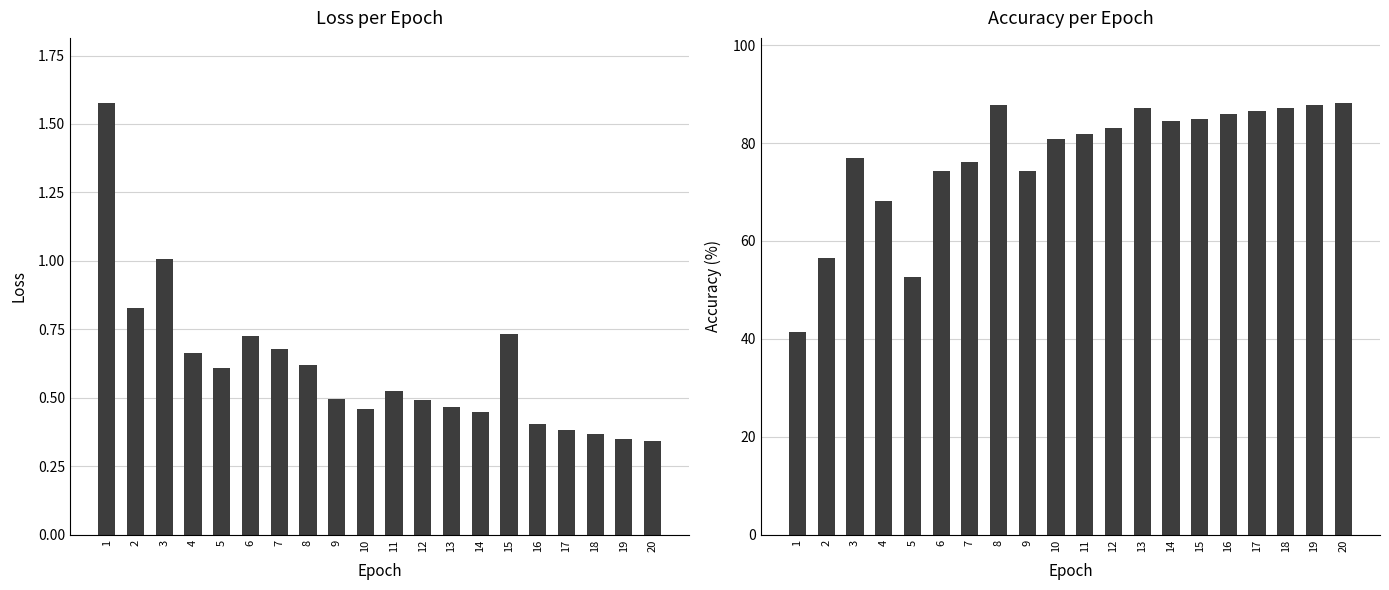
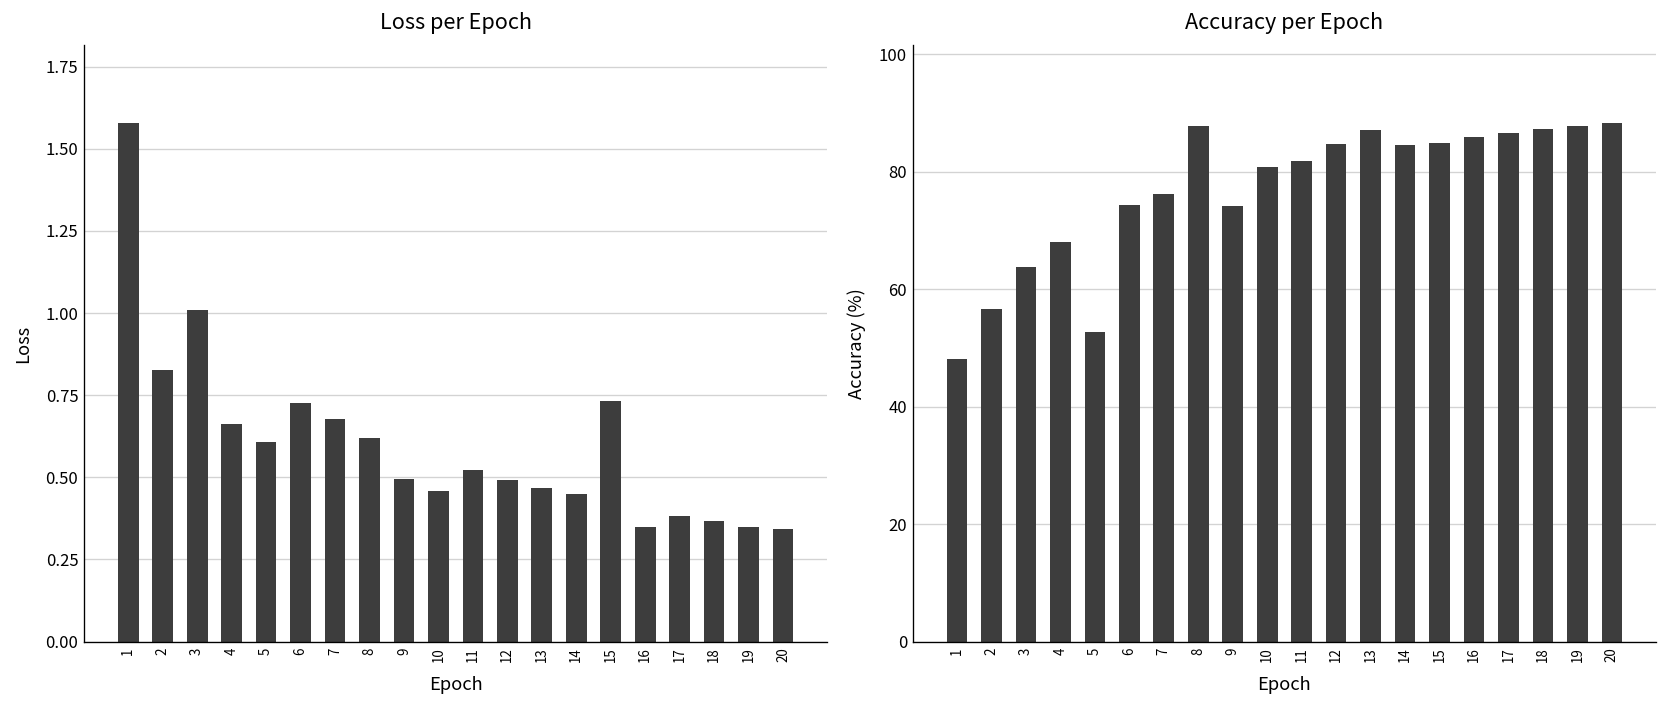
Loss per Epoch, 16: 0.40 -> 0.35
Accuracy per Epoch, 1: 42 -> 48
Accuracy per Epoch, 3: 77 -> 64
Accuracy per Epoch, 12: 83 -> 85
